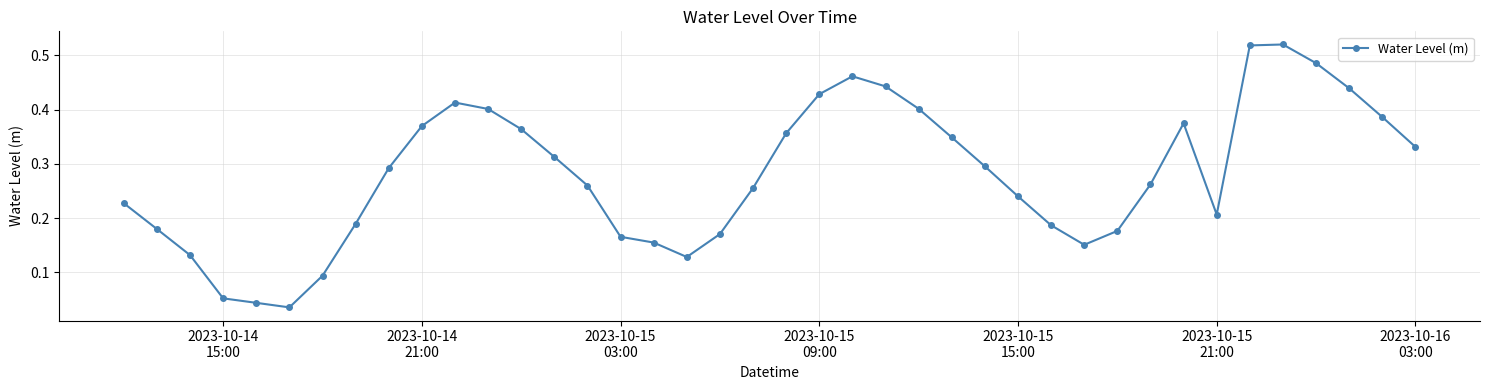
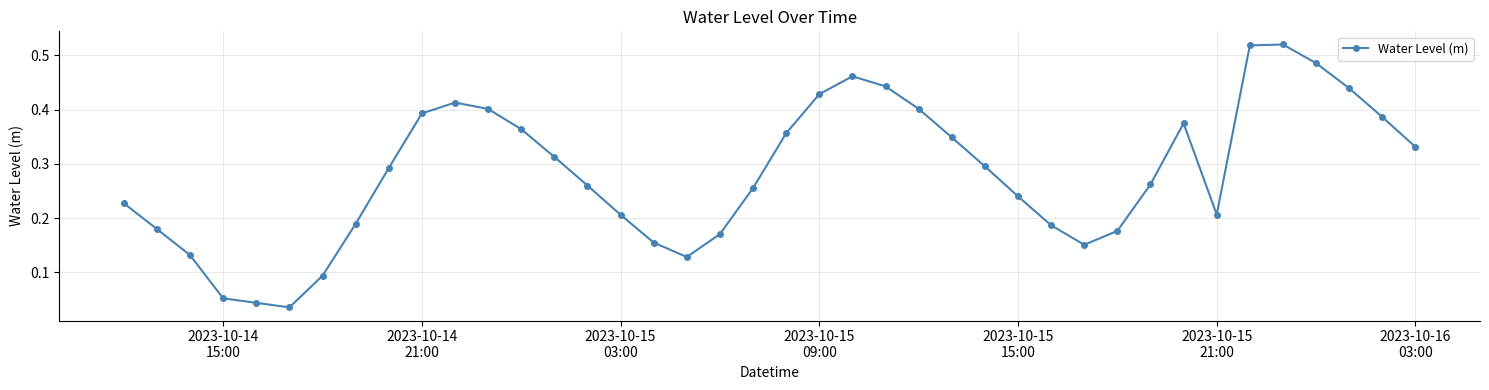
2023-10-14 21:00: 0.37 -> 0.39
2023-10-15 03:00: 0.17 -> 0.21
